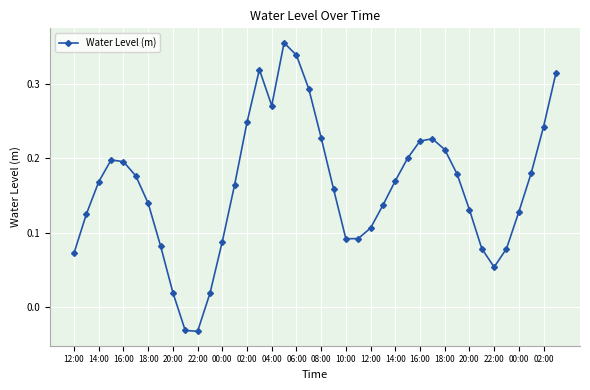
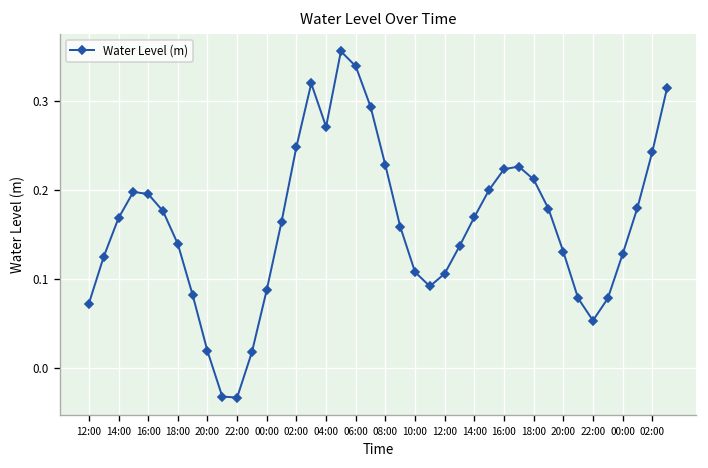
10:00: 0.09 -> 0.11
